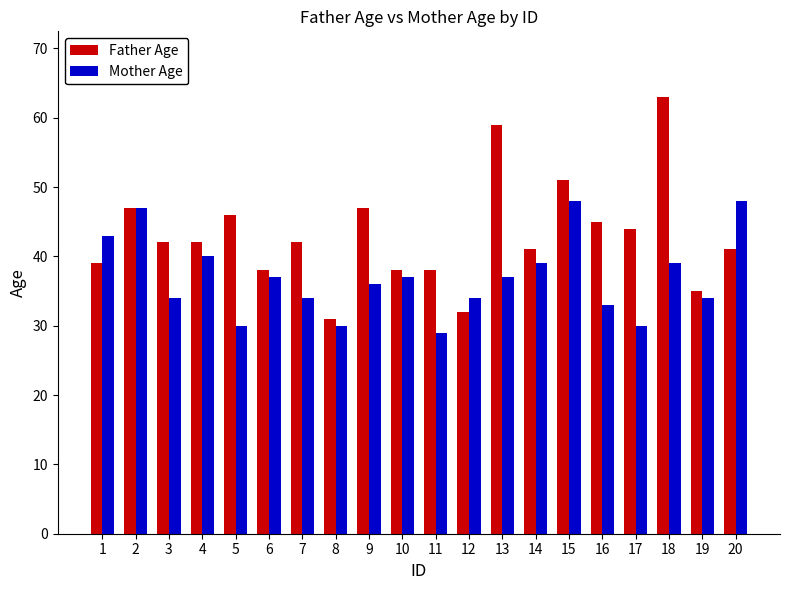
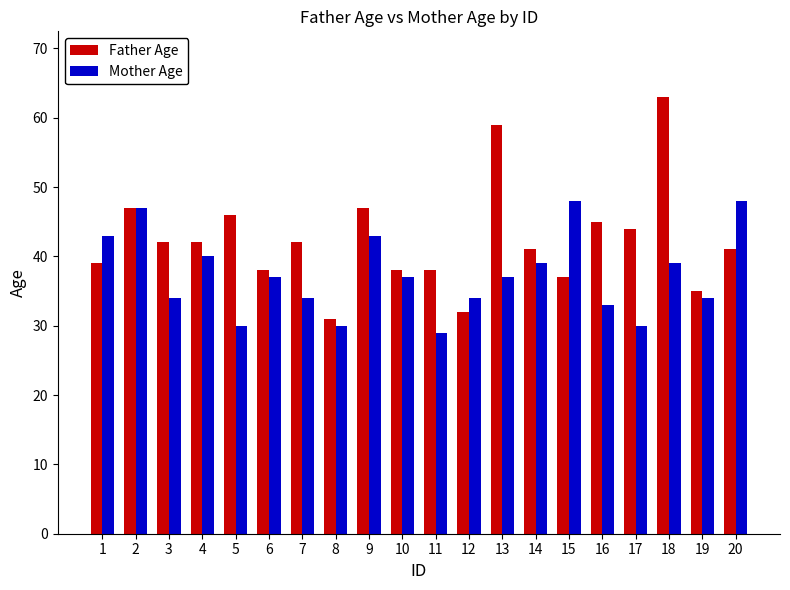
Mother Age, 9: 36 -> 43
Father Age, 15: 51 -> 37
